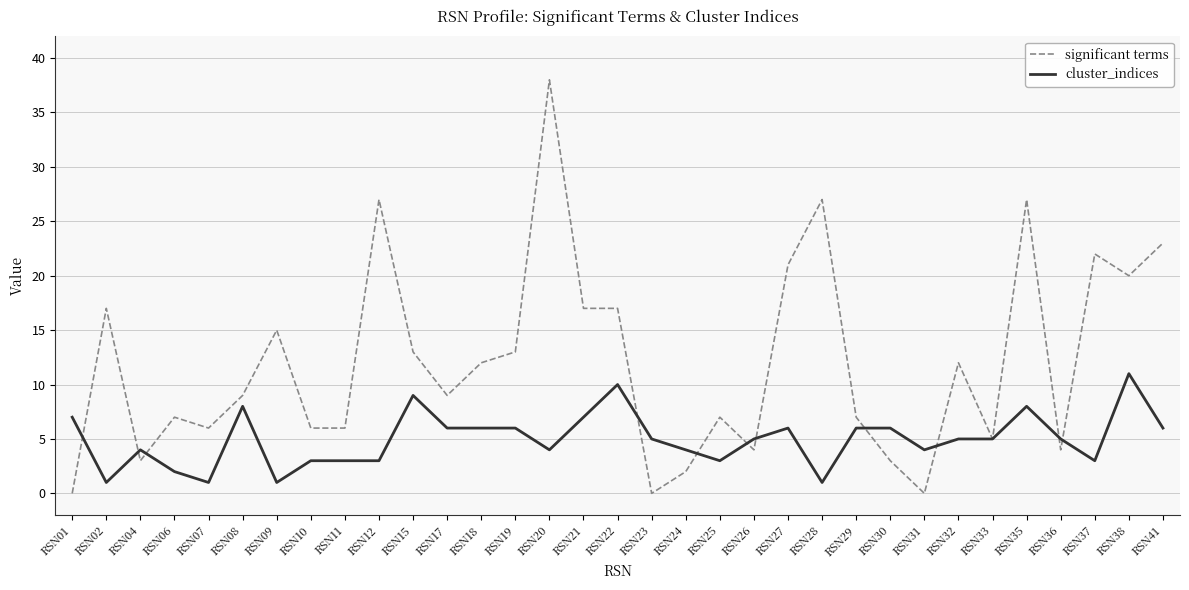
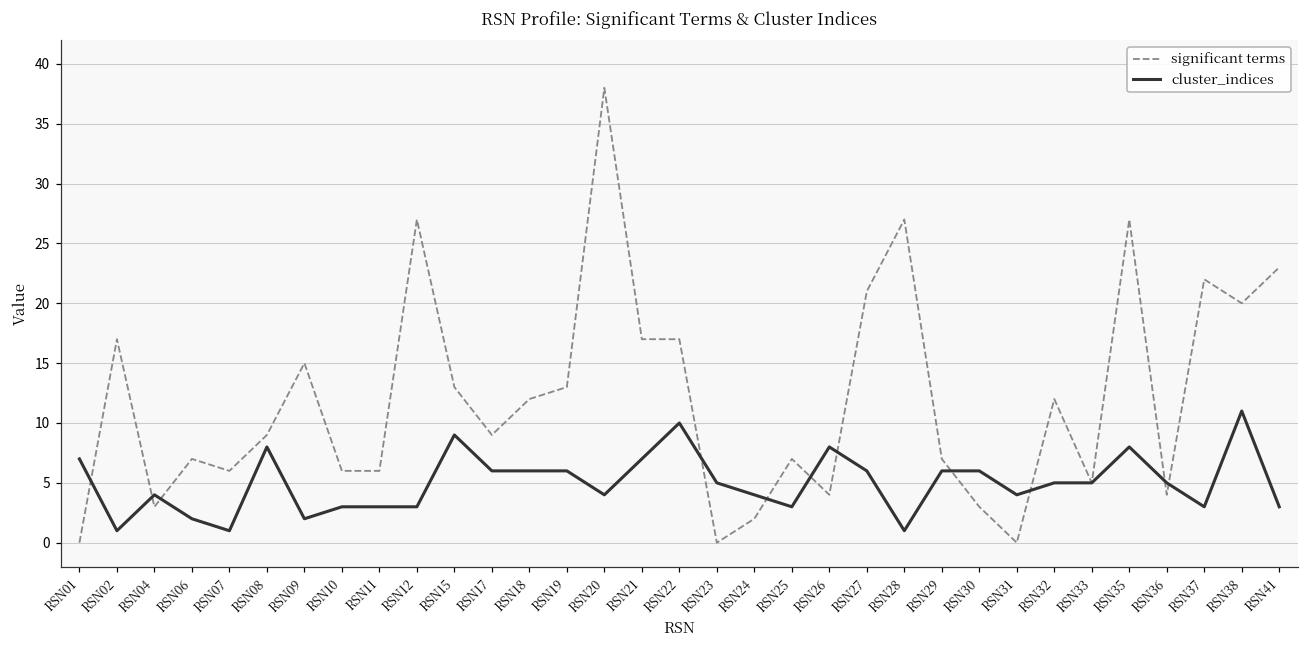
cluster_indices, RSN09: 1 -> 2
cluster_indices, RSN26: 5 -> 8
cluster_indices, RSN41: 6 -> 3
